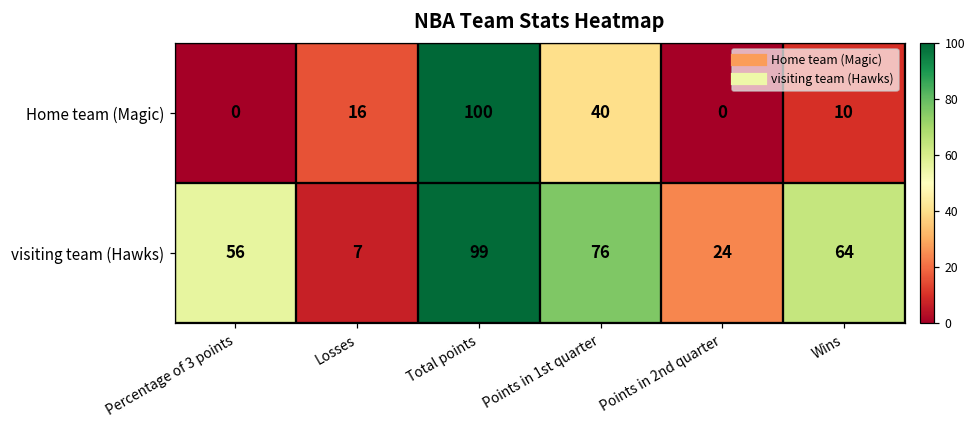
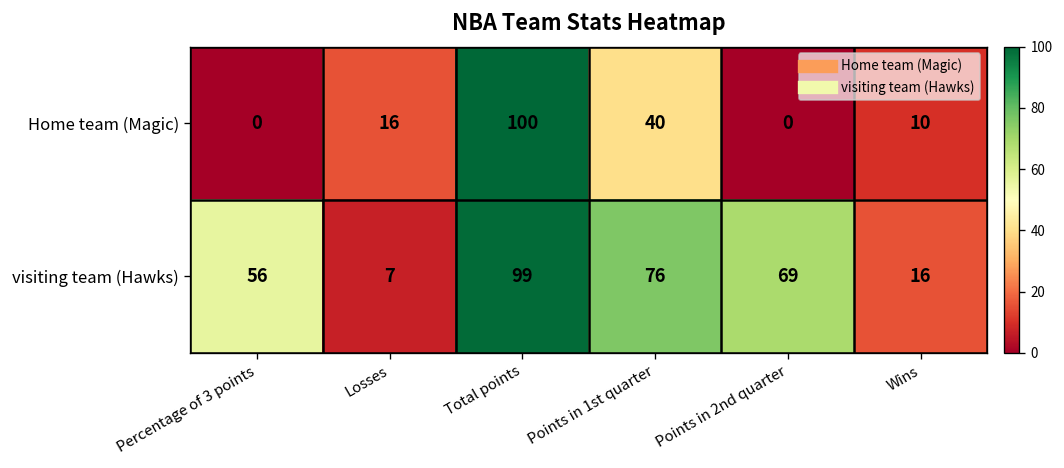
visiting team (Hawks), Points in 2nd quarter: 24 -> 69
visiting team (Hawks), Wins: 64 -> 16
